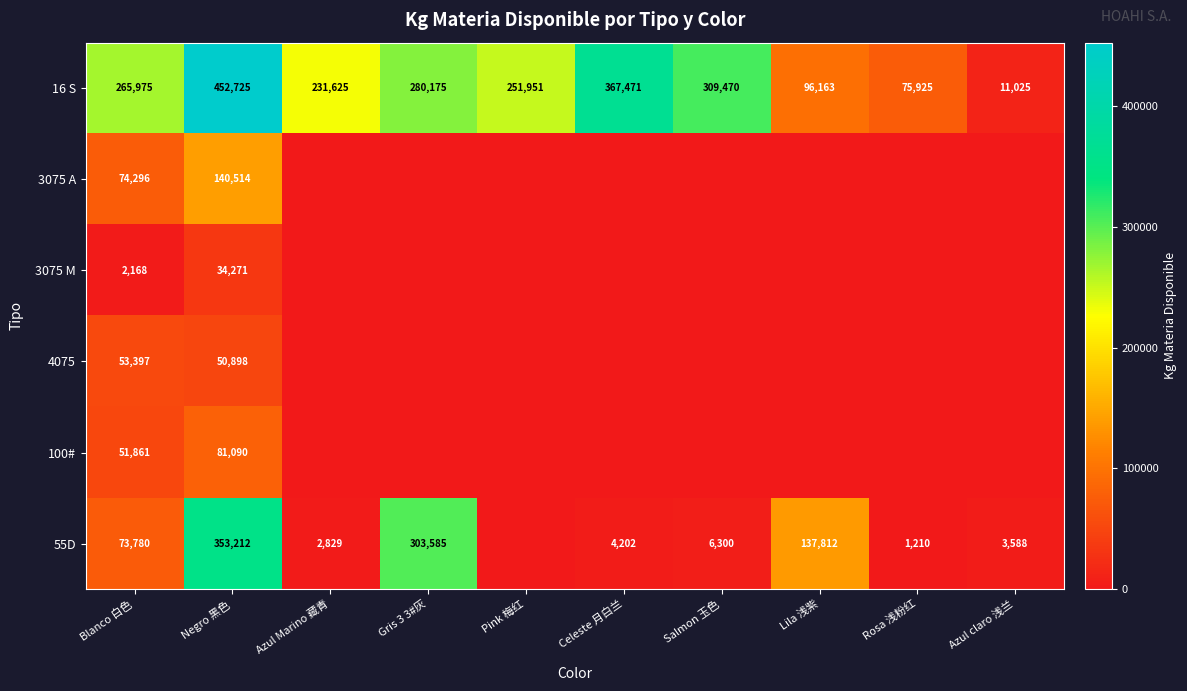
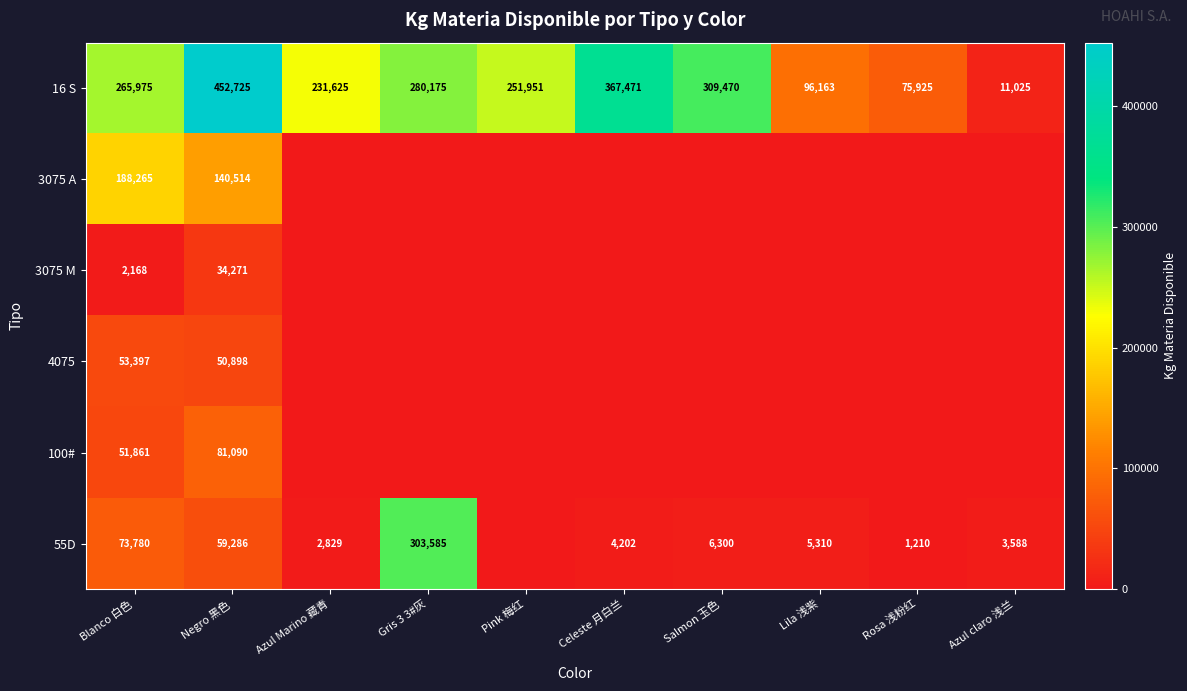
3075 A, Blanco 白色: 74,296 -> 188,265
55D, Negro 黑色: 353,212 -> 59,286
55D, Lila 浅紫: 137,812 -> 5,310
